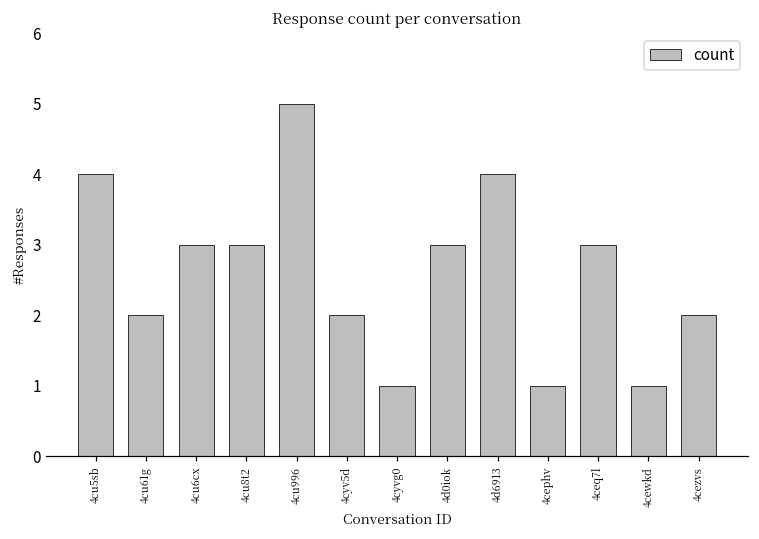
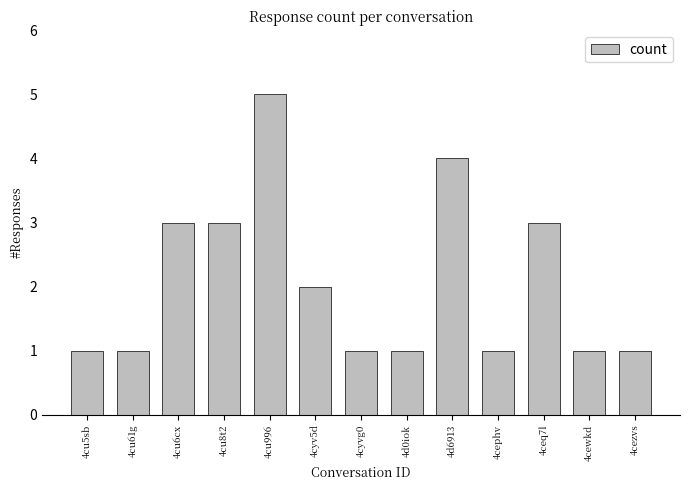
4cu5sb: 4 -> 1
4cu61g: 2 -> 1
4d0iok: 3 -> 1
4cezvs: 2 -> 1
